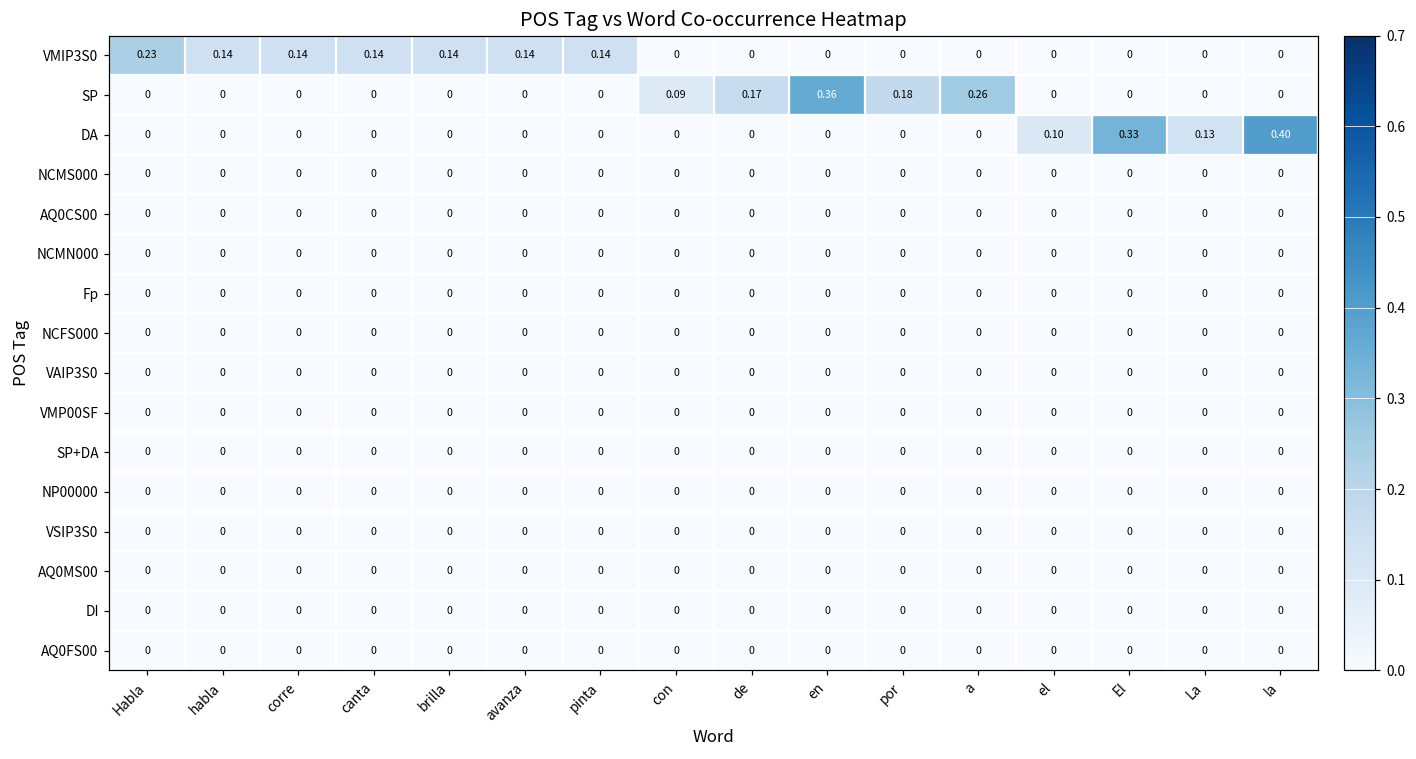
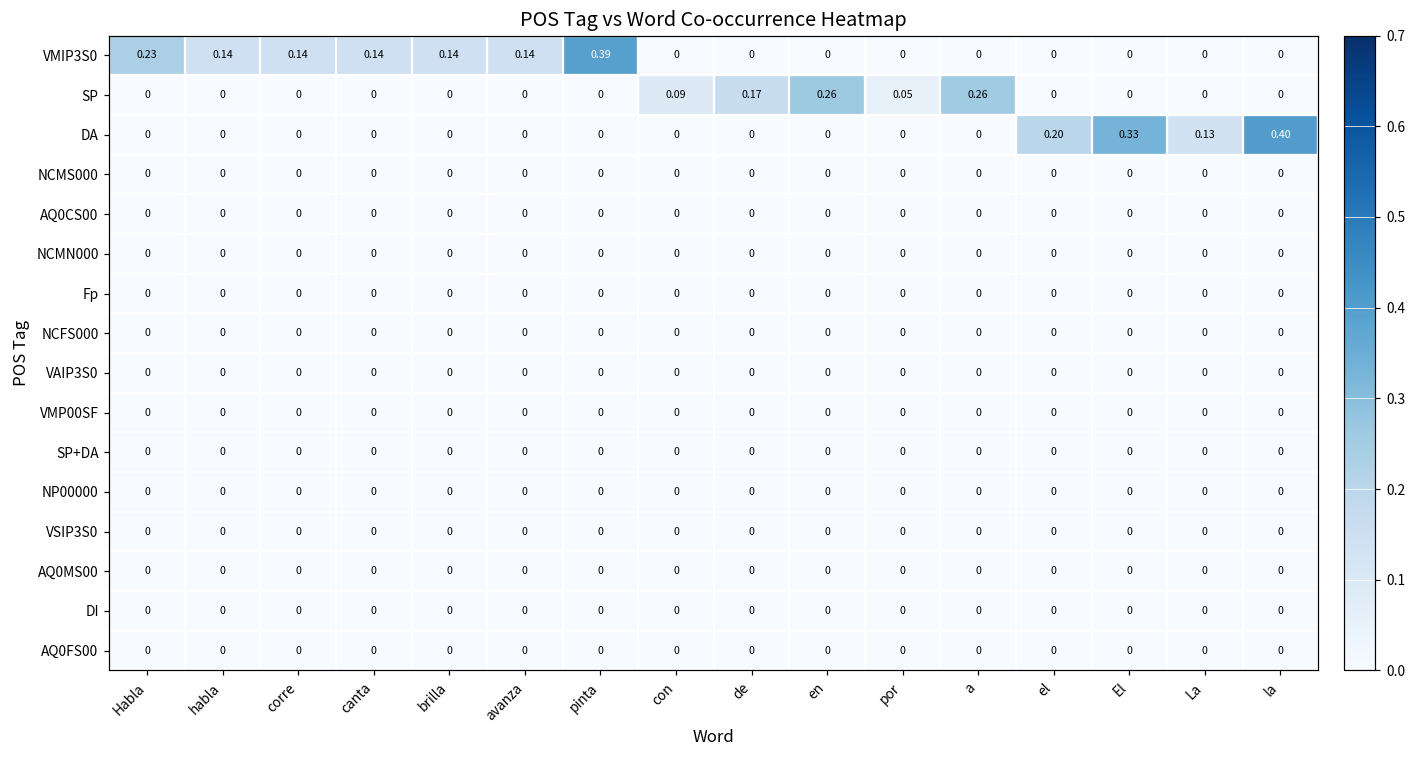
VMIP3S0, pinta: 0.14 -> 0.39
SP, en: 0.36 -> 0.26
SP, por: 0.18 -> 0.05
DA, el: 0.10 -> 0.20
